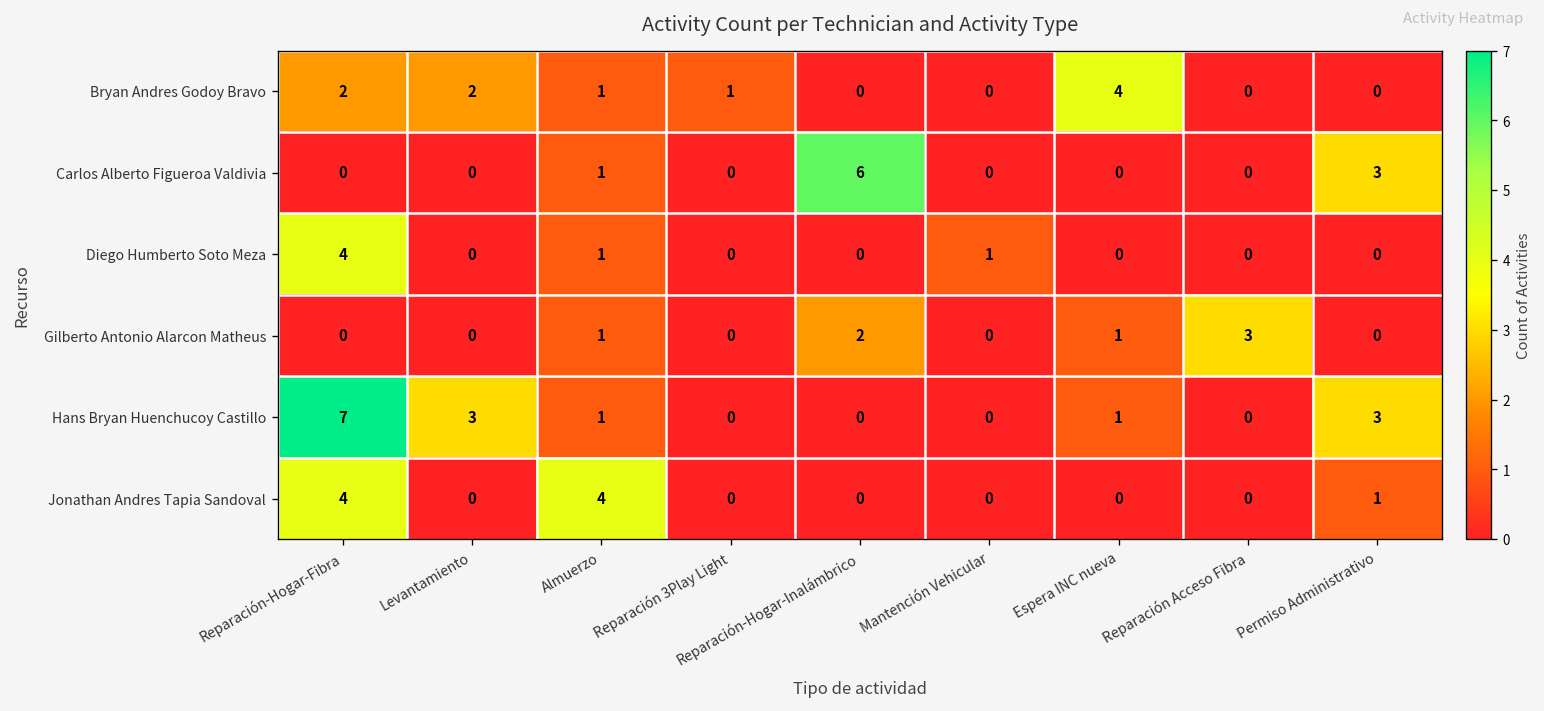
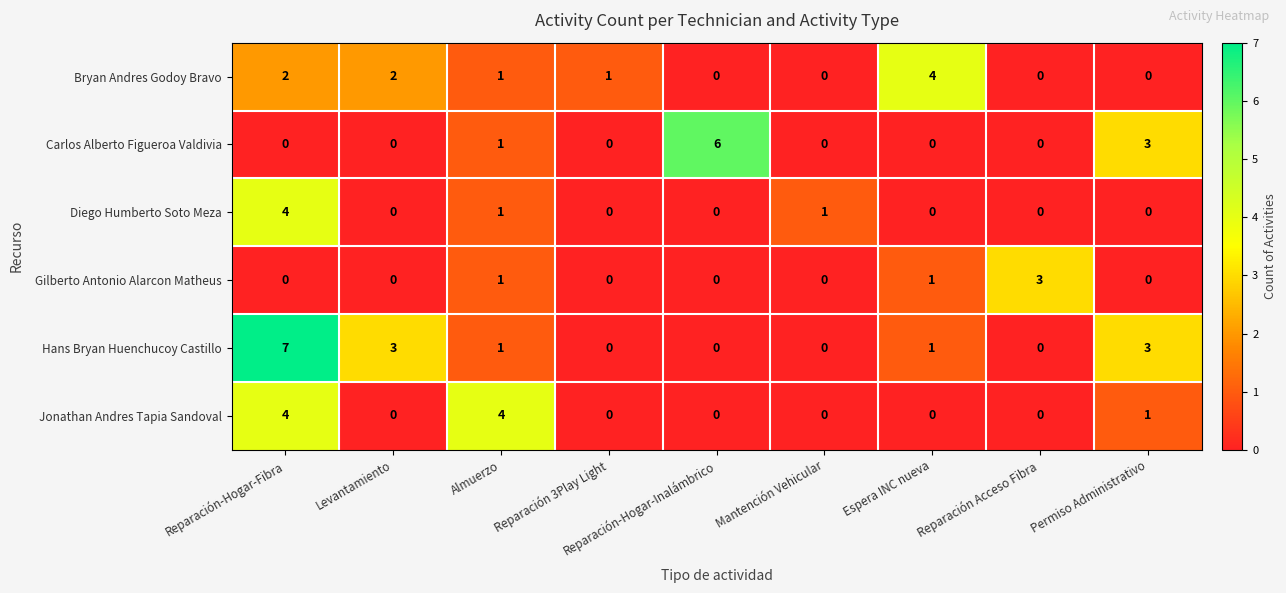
Gilberto Antonio Alarcon Matheus, Reparación-Hogar-Inalámbrico: 2 -> 0
